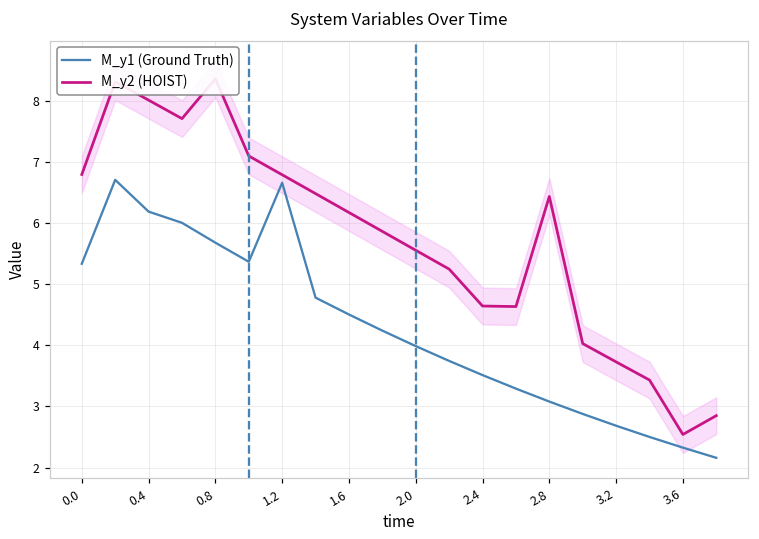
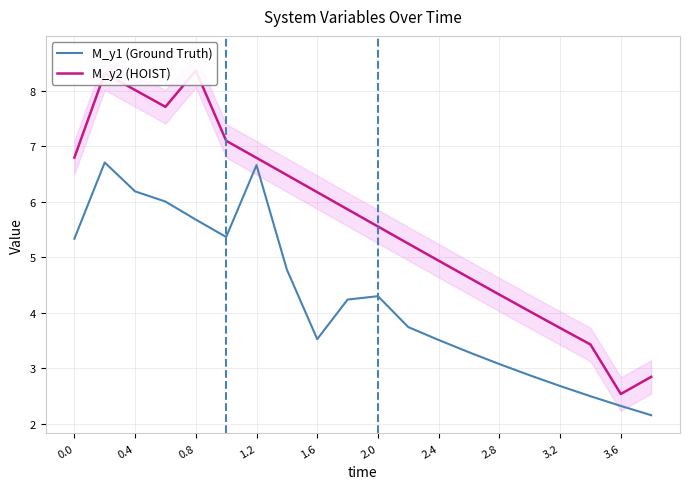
M_y1 (Ground Truth), 1.6: 4.5 -> 3.5
M_y1 (Ground Truth), 2.0: 4.0 -> 4.3
M_y2 (HOIST), 2.4: 4.6 -> 4.9
M_y2 (HOIST), 2.8: 6.4 -> 4.3
